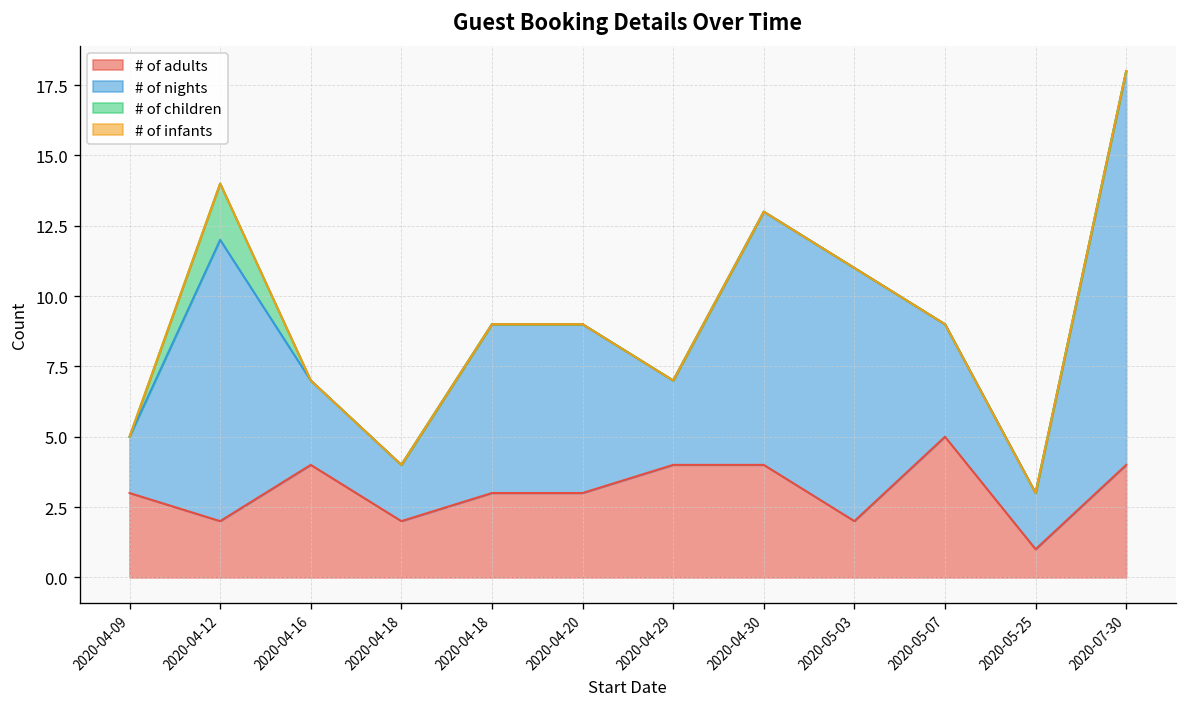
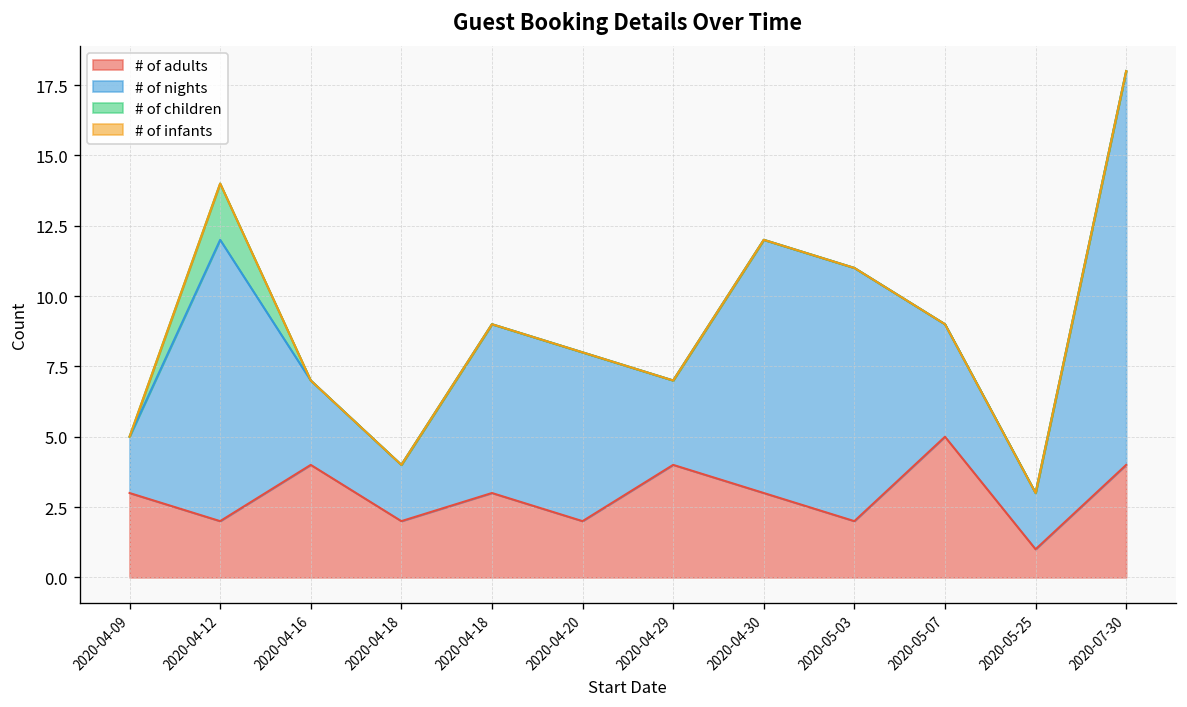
# of adults, 2020-04-20: 3 -> 2
# of adults, 2020-04-30: 4 -> 3
